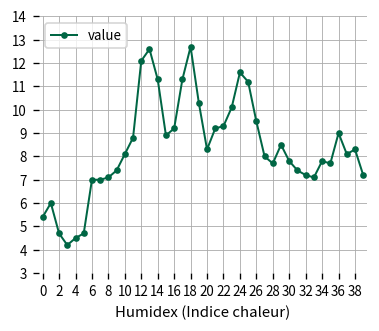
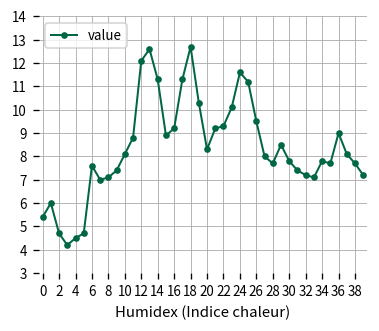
6: 7.0 -> 7.6
38: 8.3 -> 7.7
